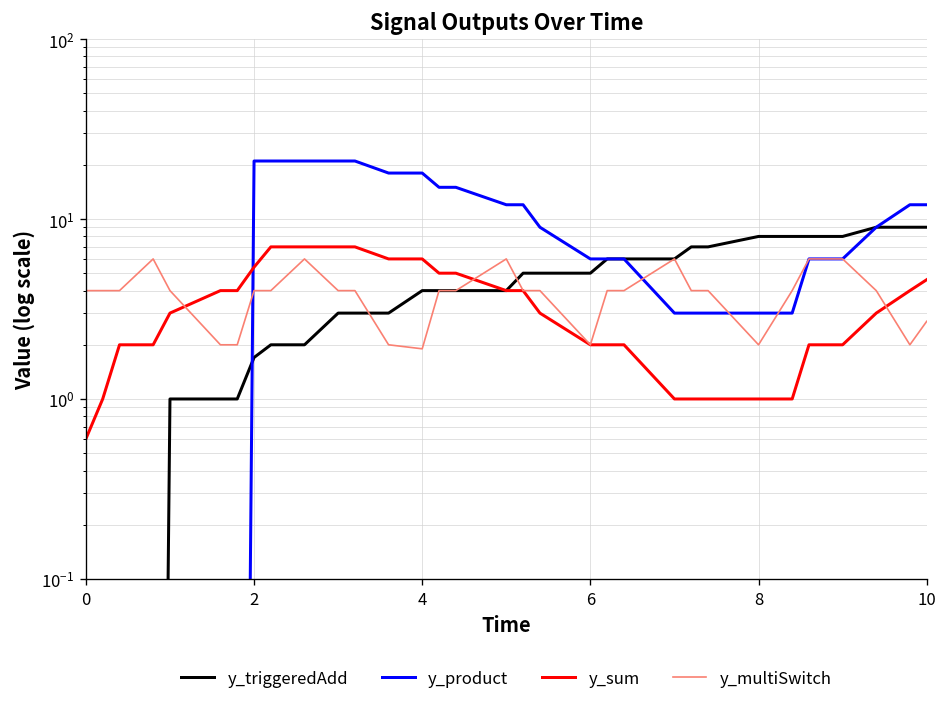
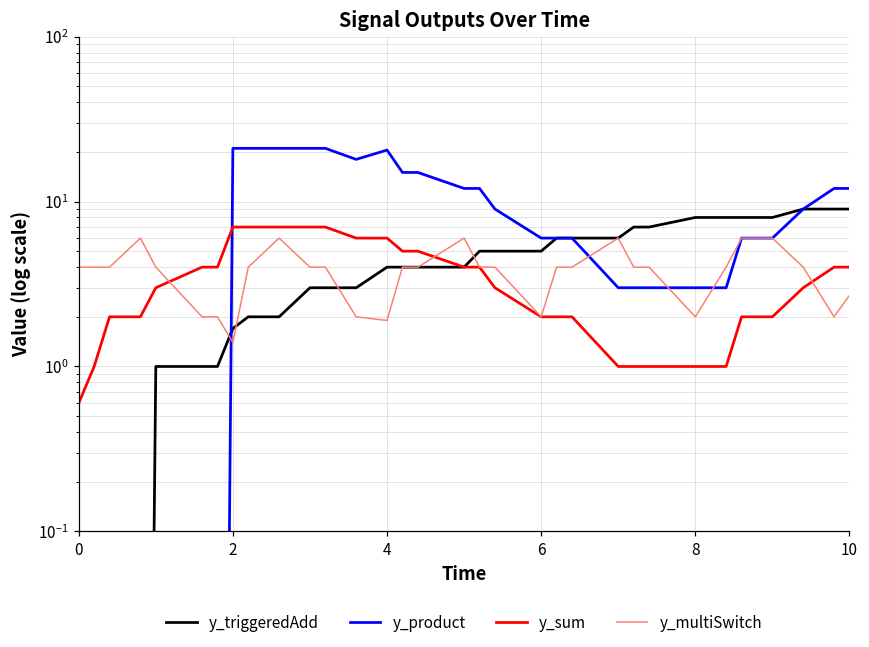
y_sum, 2: 5.4 -> 7
y_multiSwitch, 2: 4.0 -> 1.4
y_product, 4: 18 -> 21
y_sum, 10: 4.6 -> 4.0
